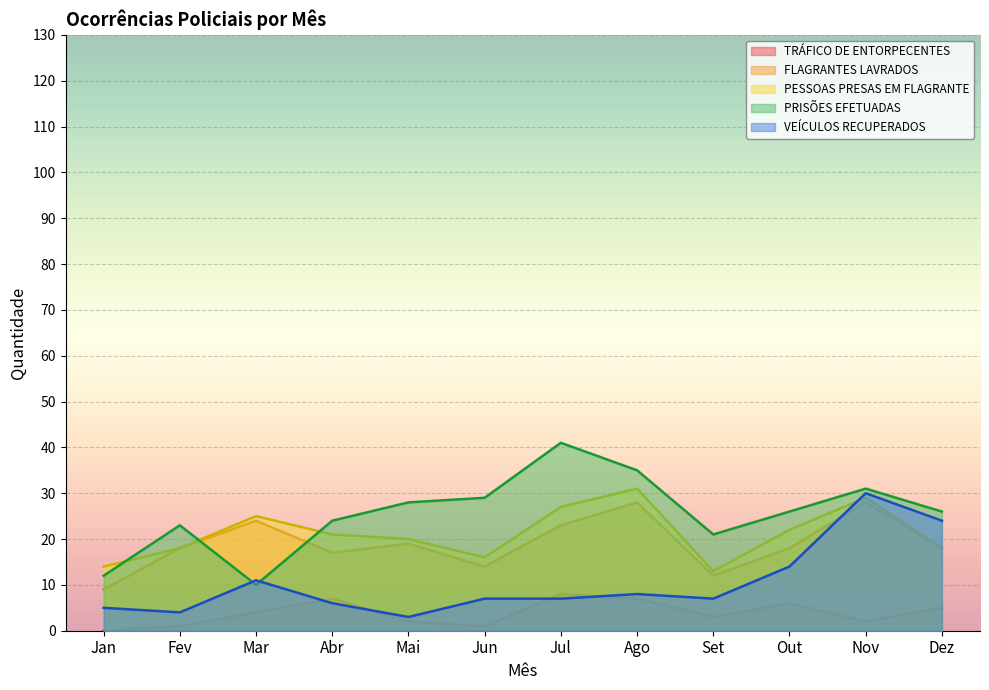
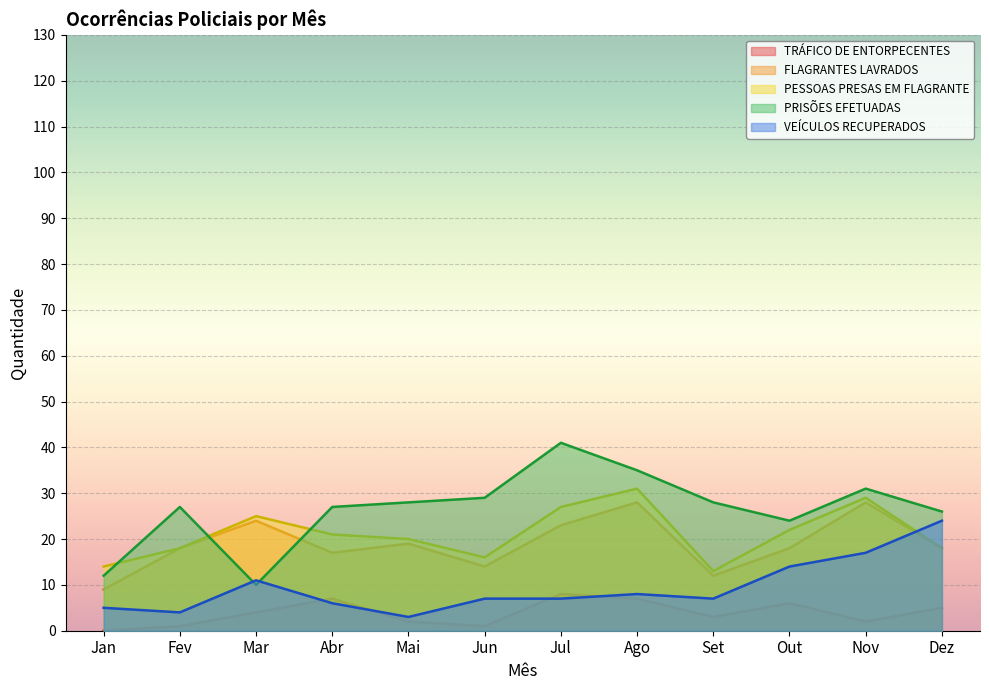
PRISÕES EFETUADAS, Fev: 23 -> 27
PRISÕES EFETUADAS, Abr: 24 -> 27
PRISÕES EFETUADAS, Set: 21 -> 28
PRISÕES EFETUADAS, Out: 26 -> 24
VEÍCULOS RECUPERADOS, Nov: 30 -> 17
